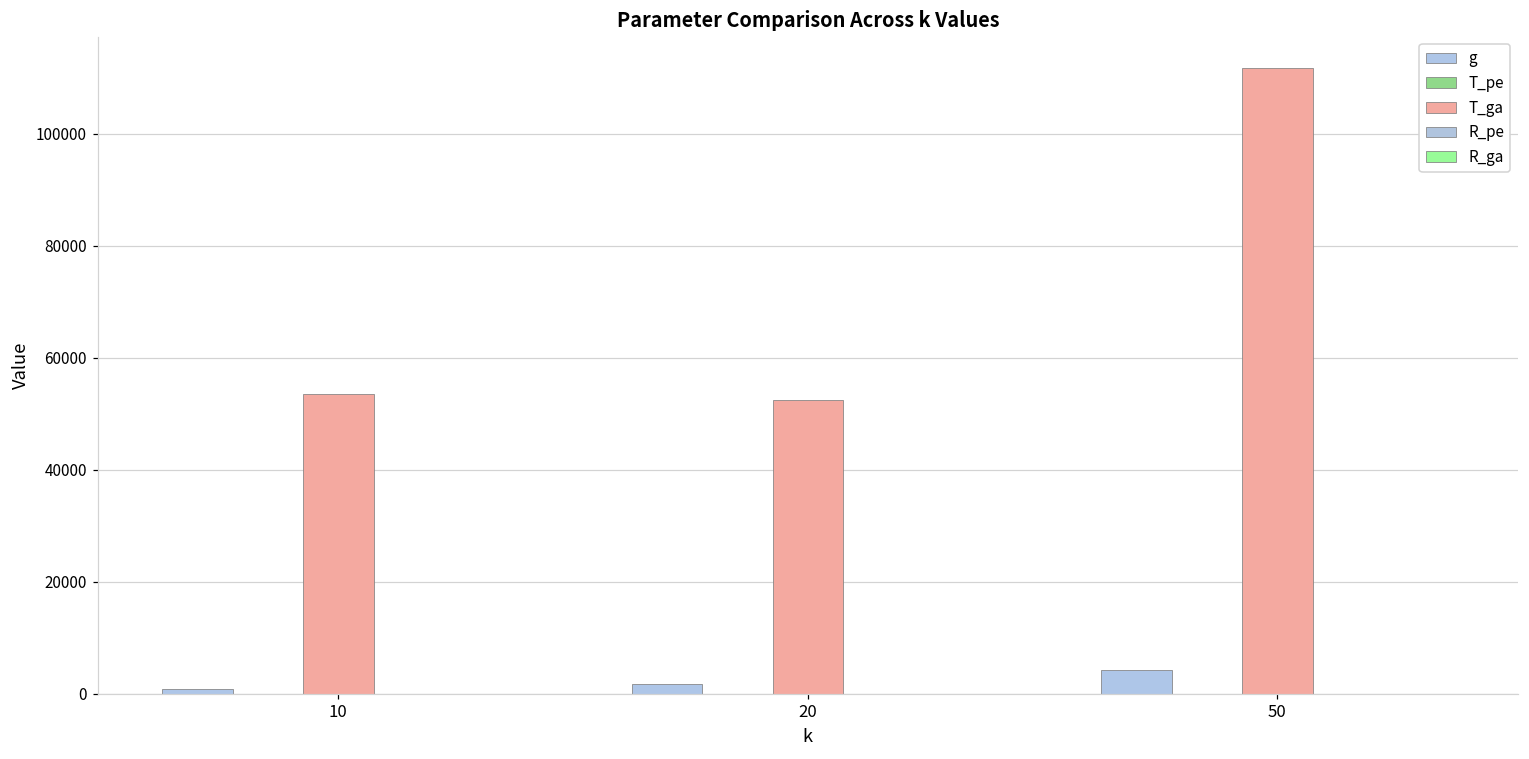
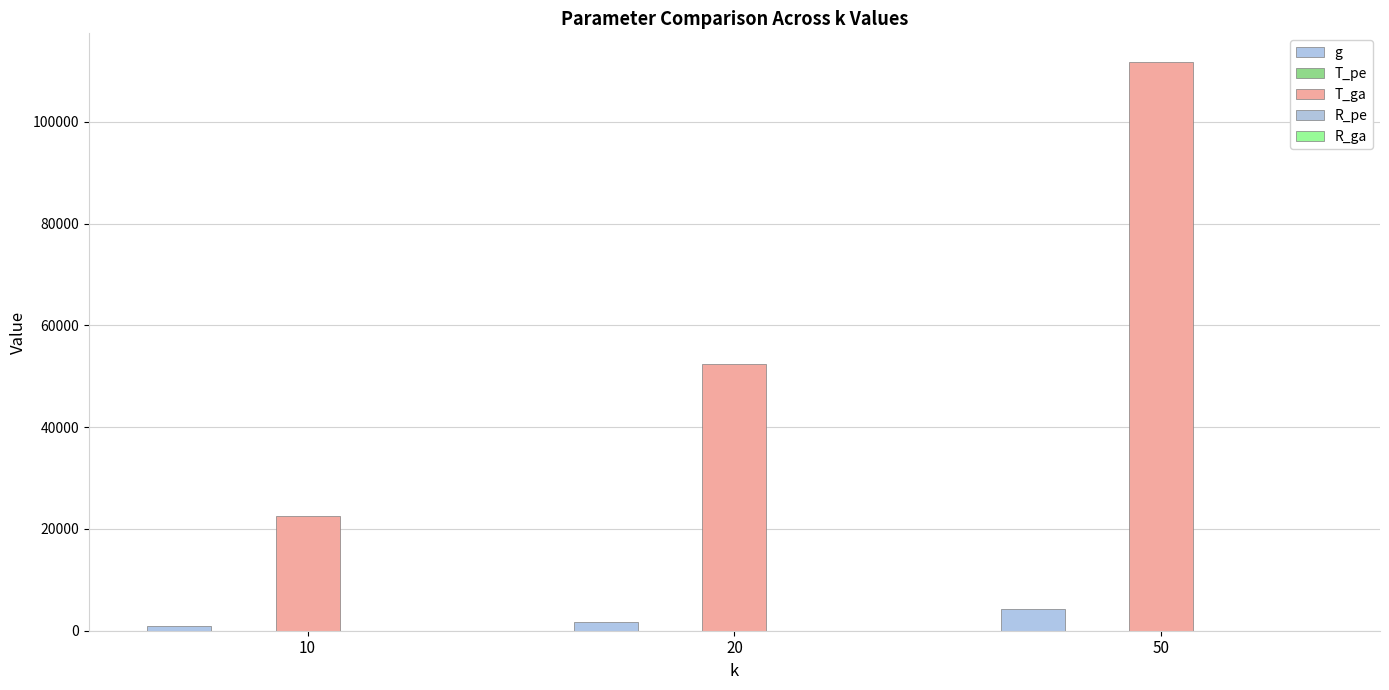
T_ga, 10: 54000 -> 23000
